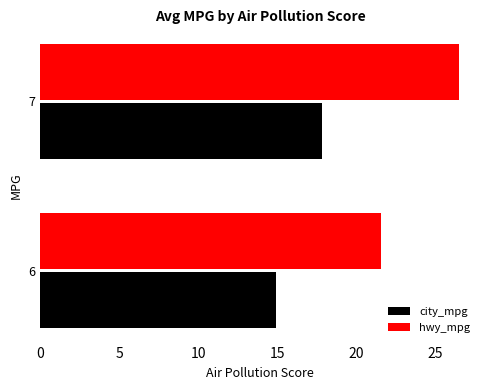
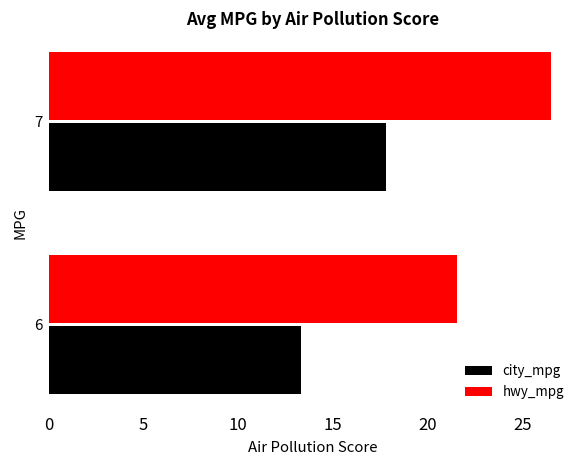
city_mpg, 6: 14.9 -> 13.3
